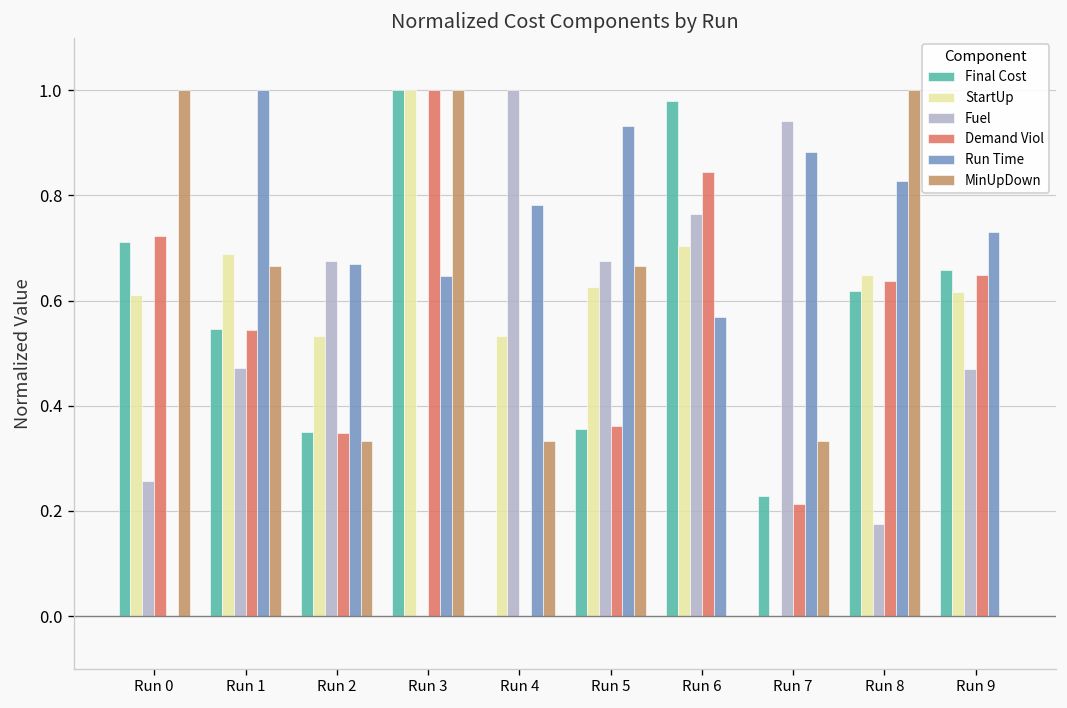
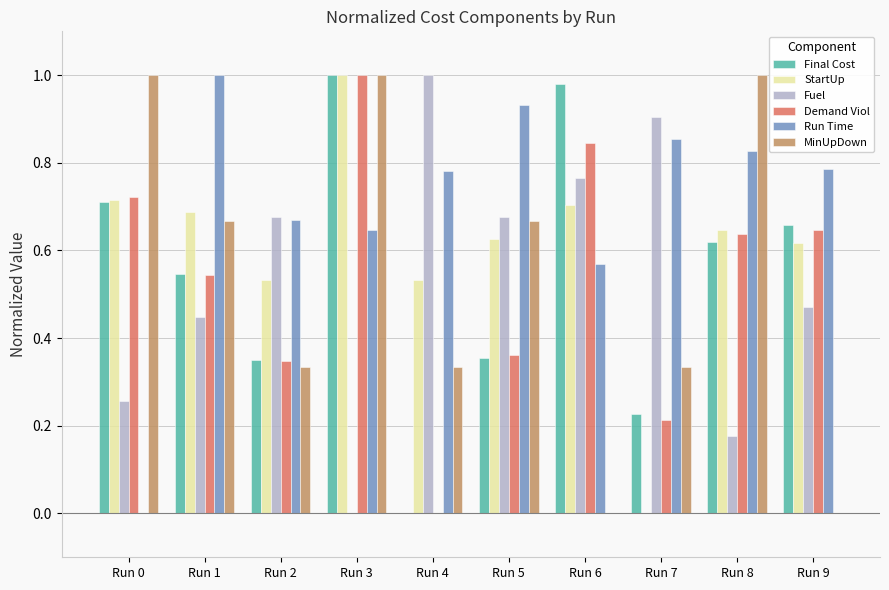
StartUp, Run 0: 0.61 -> 0.72
Fuel, Run 1: 0.47 -> 0.45
Fuel, Run 7: 0.94 -> 0.90
Run Time, Run 7: 0.88 -> 0.85
Run Time, Run 9: 0.73 -> 0.78
